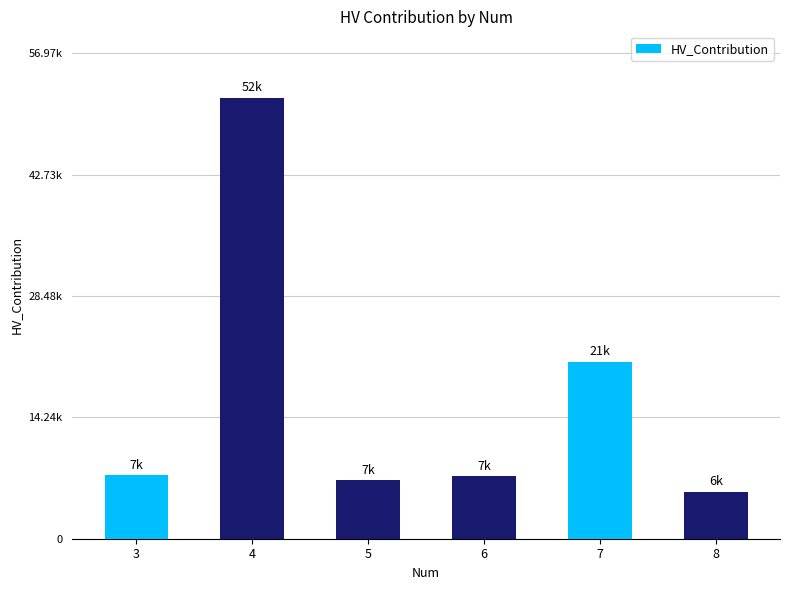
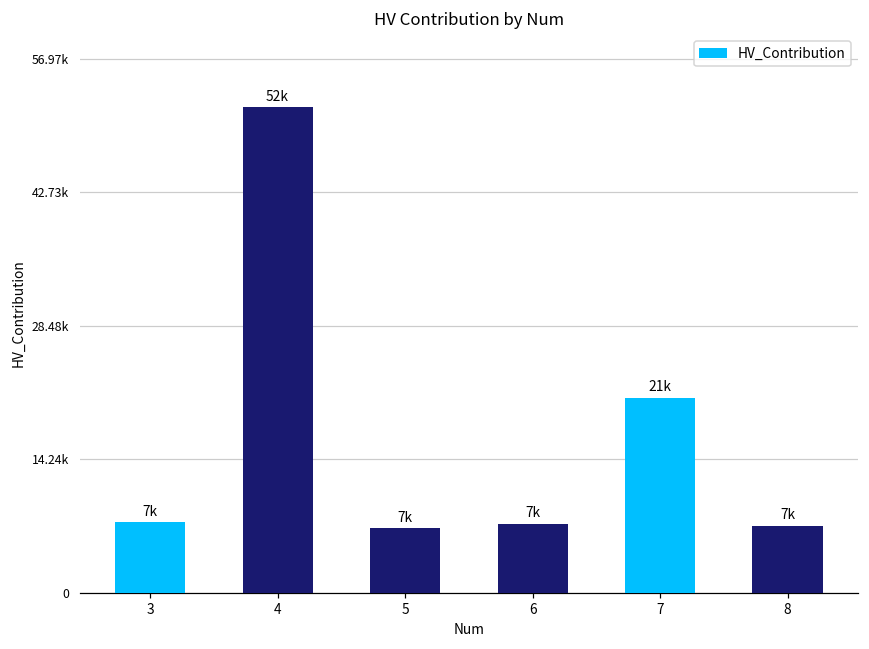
8: 6k -> 7k
